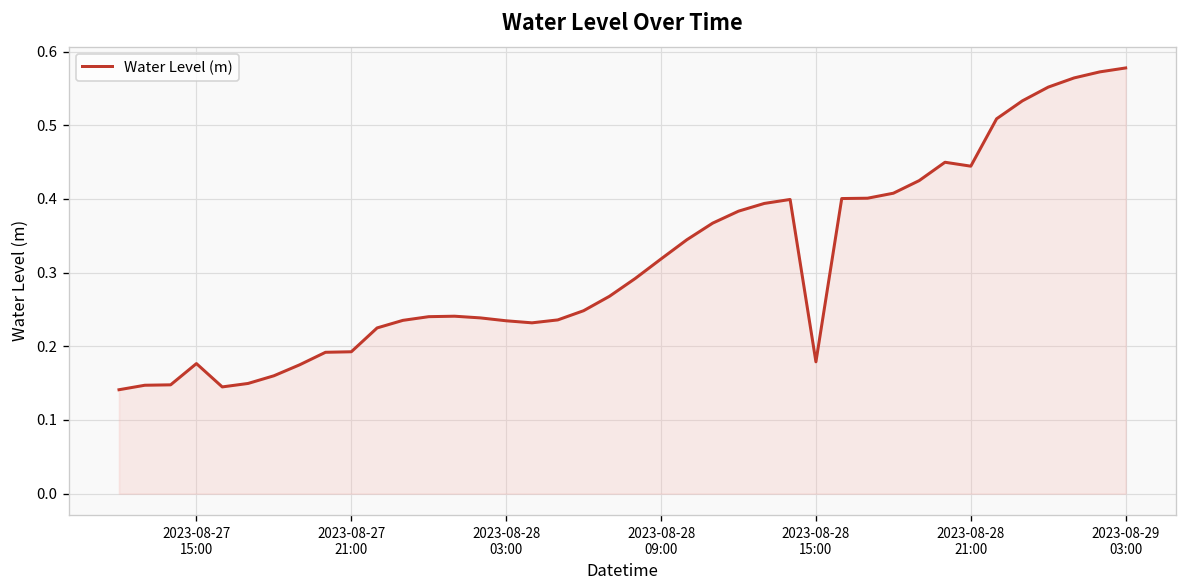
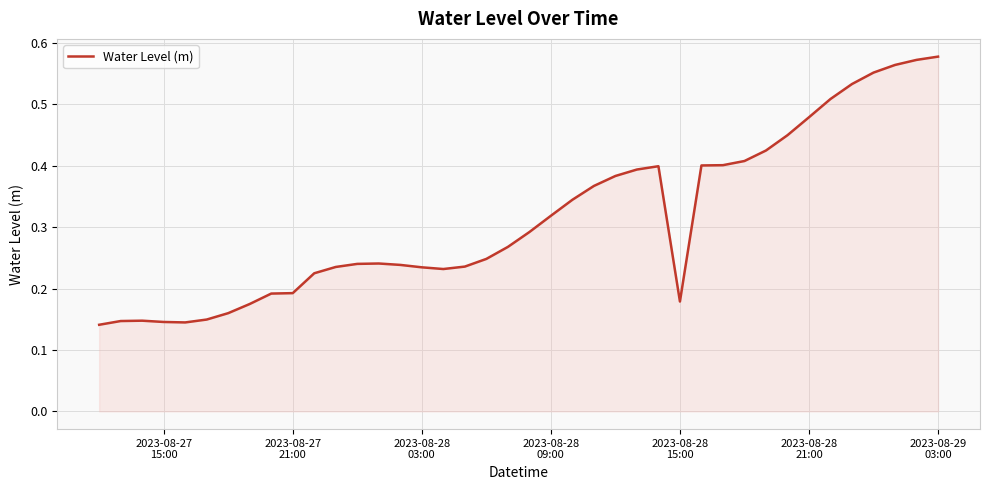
2023-08-27 15:00: 0.18 -> 0.15
2023-08-28 21:00: 0.44 -> 0.48
